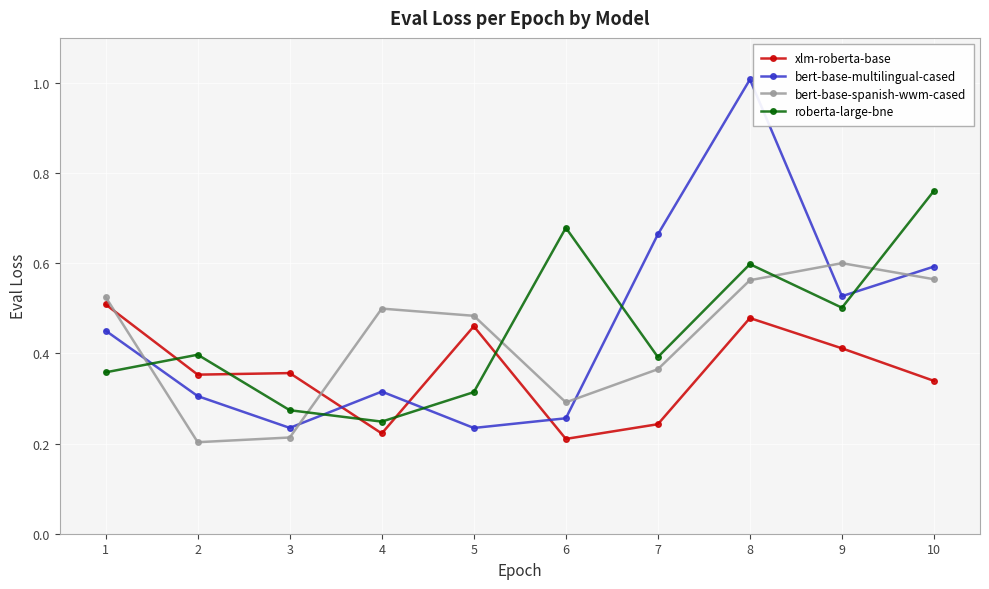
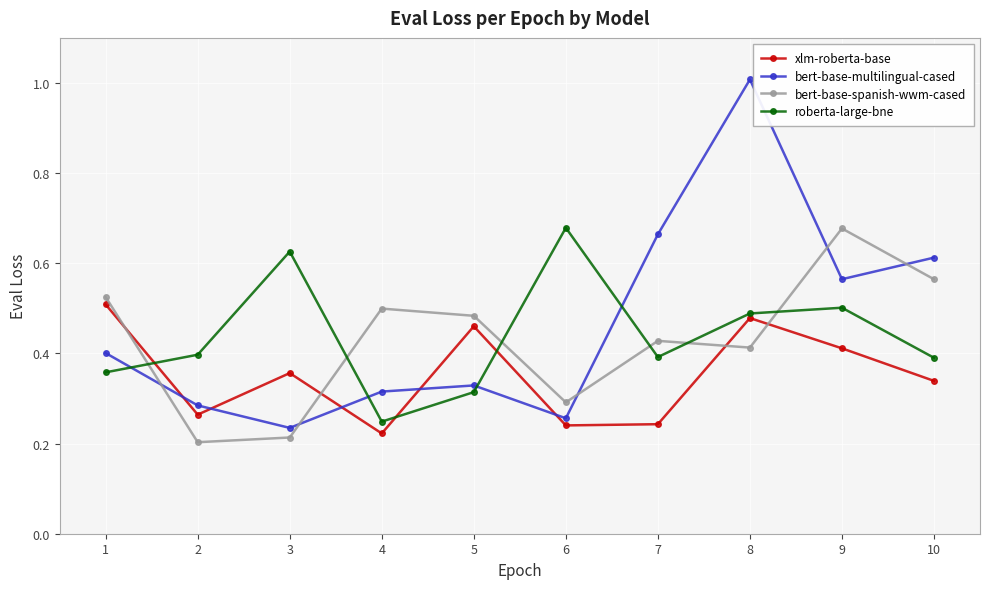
bert-base-multilingual-cased, 1: 0.45 -> 0.40
xlm-roberta-base, 2: 0.35 -> 0.26
bert-base-multilingual-cased, 2: 0.31 -> 0.28
roberta-large-bne, 3: 0.27 -> 0.63
bert-base-multilingual-cased, 5: 0.23 -> 0.33
xlm-roberta-base, 6: 0.21 -> 0.24
bert-base-spanish-wwm-cased, 7: 0.36 -> 0.43
bert-base-spanish-wwm-cased, 8: 0.56 -> 0.41
roberta-large-bne, 8: 0.60 -> 0.49
bert-base-multilingual-cased, 9: 0.53 -> 0.56
bert-base-spanish-wwm-cased, 9: 0.60 -> 0.68
bert-base-multilingual-cased, 10: 0.59 -> 0.61
roberta-large-bne, 10: 0.76 -> 0.39
